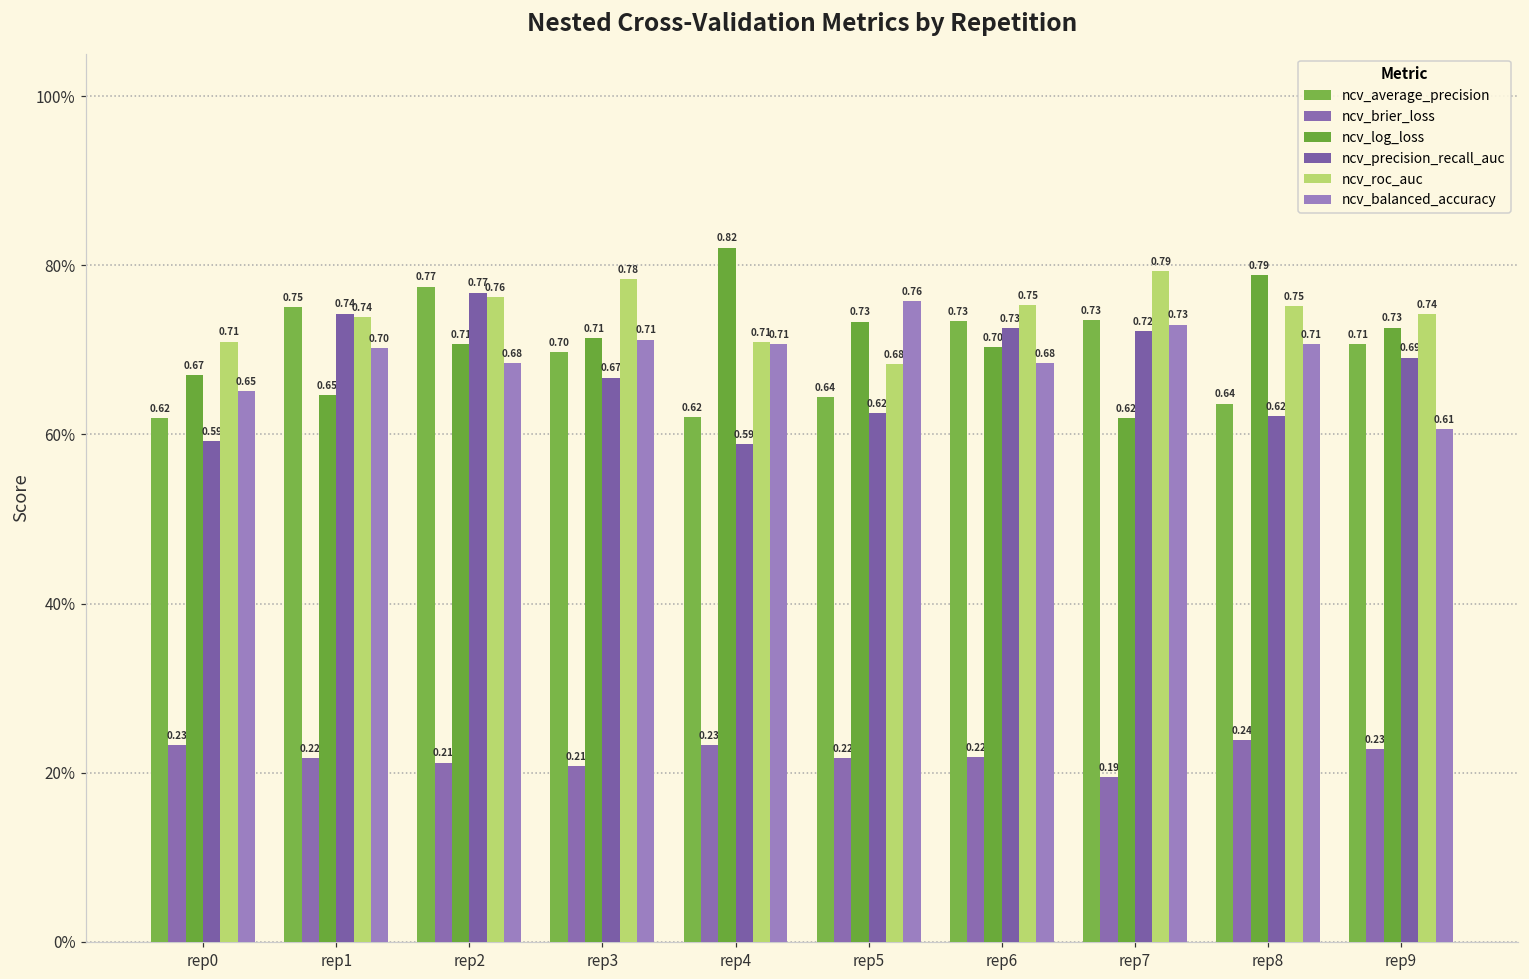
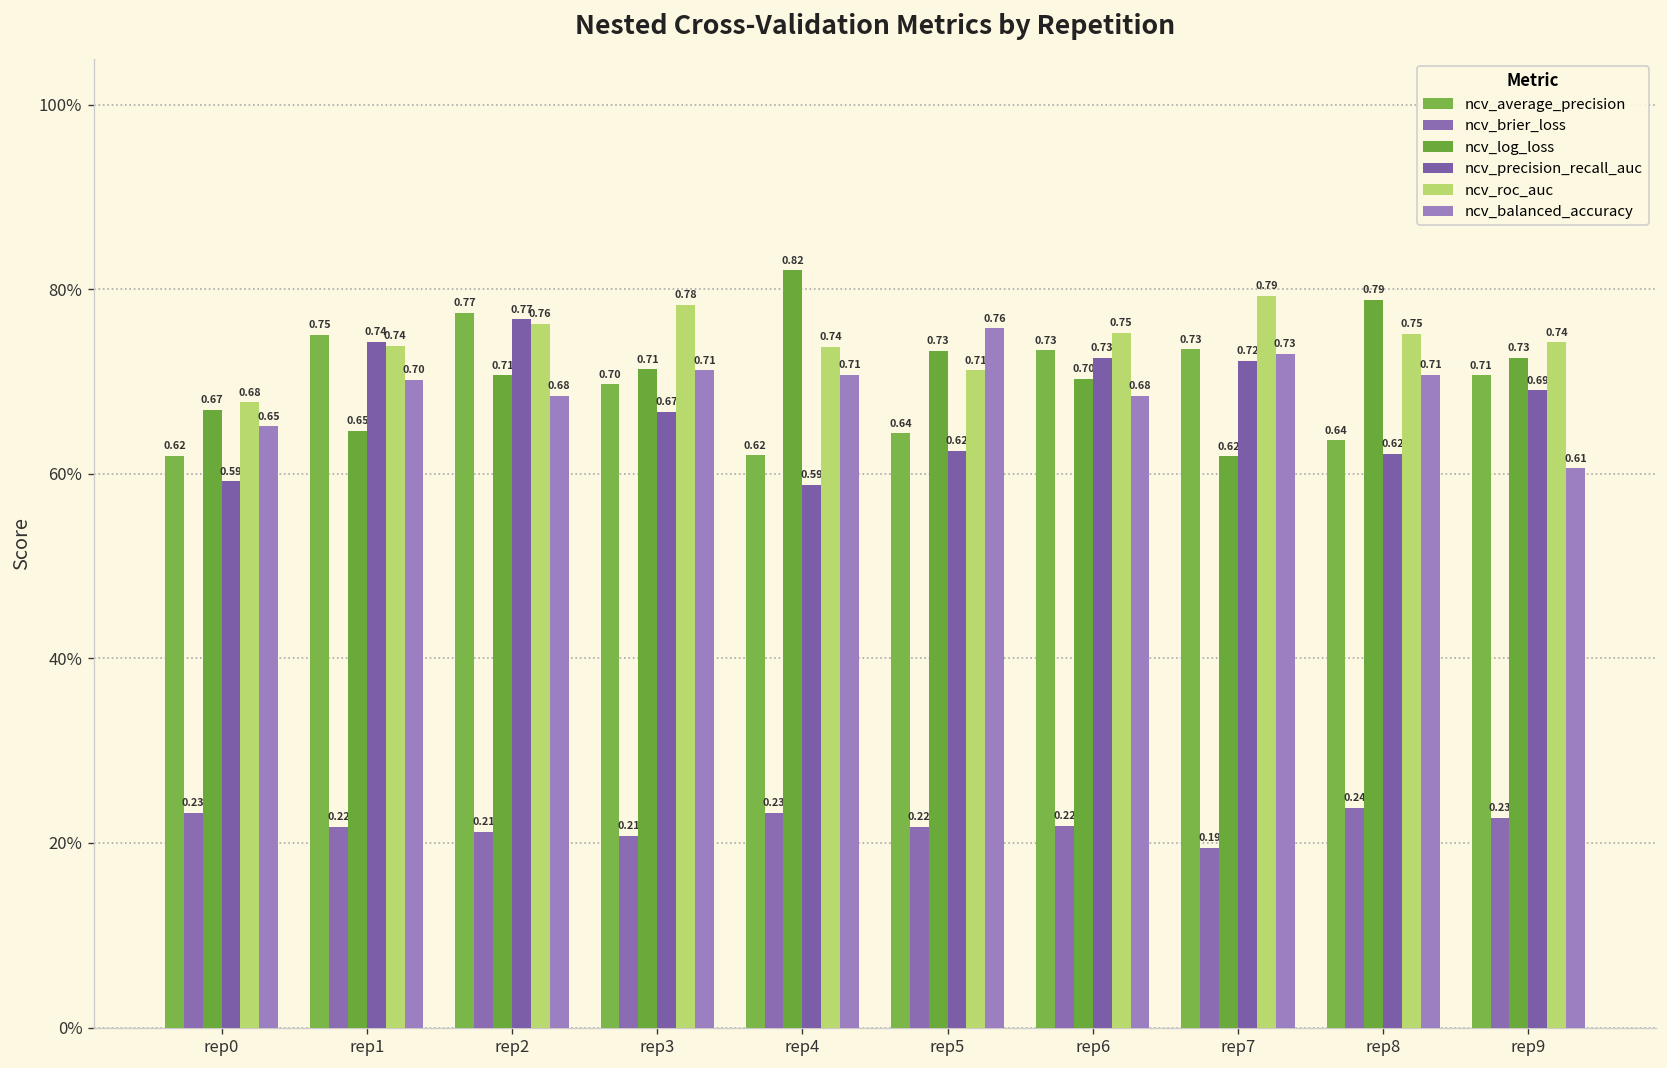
ncv_roc_auc, rep0: 0.71 -> 0.68
ncv_roc_auc, rep4: 0.71 -> 0.74
ncv_roc_auc, rep5: 0.68 -> 0.71
